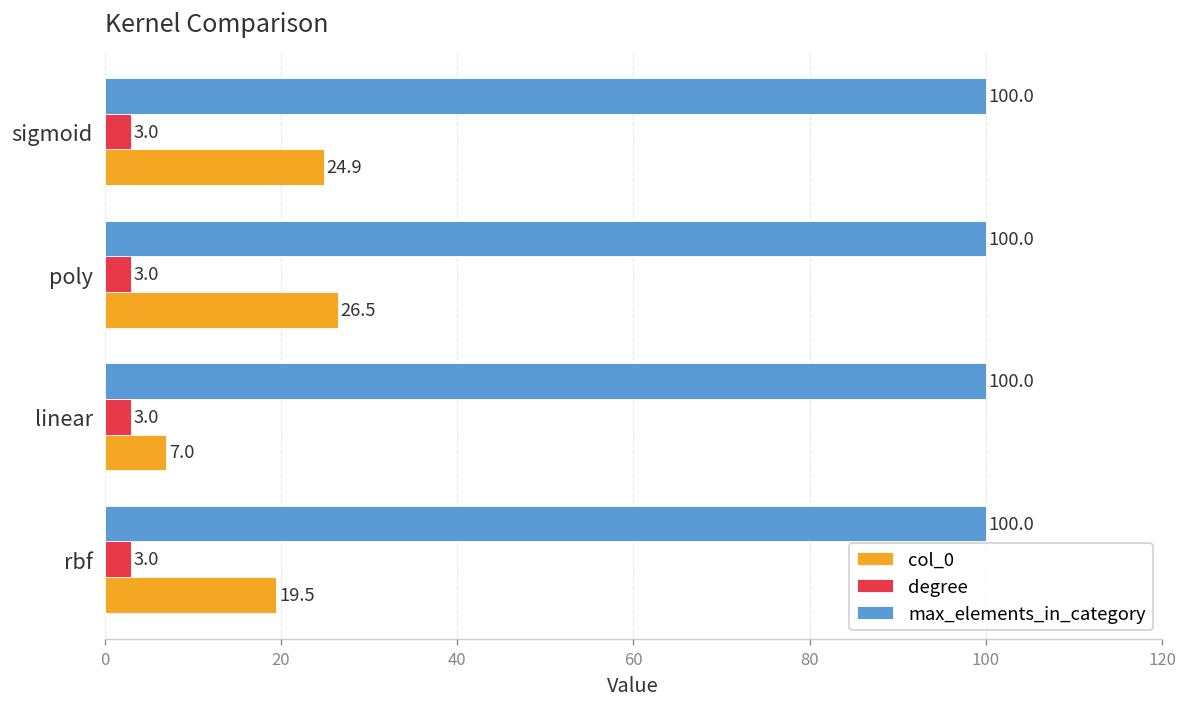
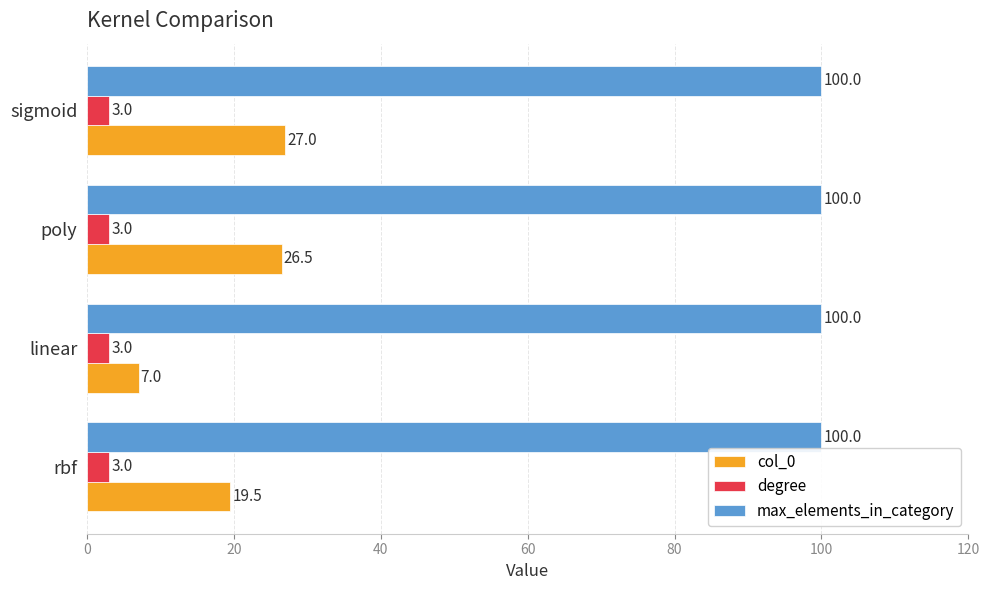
col_0, sigmoid: 24.9 -> 27.0
